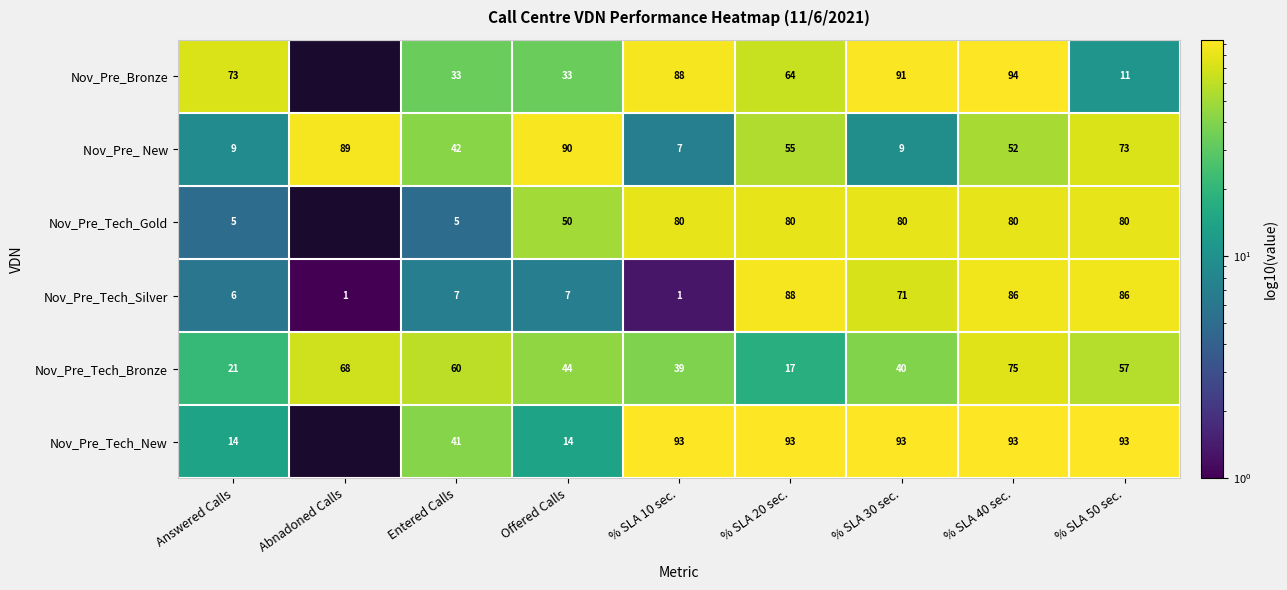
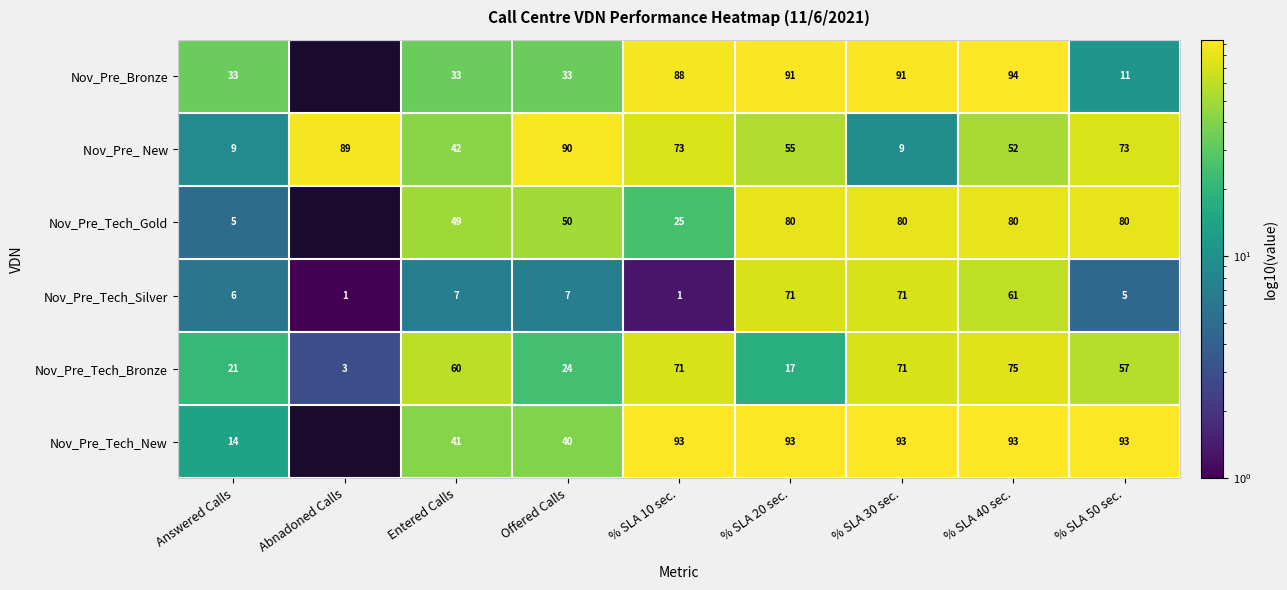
Nov_Pre_Bronze, Answered Calls: 73 -> 33
Nov_Pre_Bronze, % SLA 20 sec.: 64 -> 91
Nov_Pre_ New, % SLA 10 sec.: 7 -> 73
Nov_Pre_Tech_Gold, Entered Calls: 5 -> 49
Nov_Pre_Tech_Gold, % SLA 10 sec.: 80 -> 25
Nov_Pre_Tech_Silver, % SLA 20 sec.: 88 -> 71
Nov_Pre_Tech_Silver, % SLA 40 sec.: 86 -> 61
Nov_Pre_Tech_Silver, % SLA 50 sec.: 86 -> 5
Nov_Pre_Tech_Bronze, Abnadoned Calls: 68 -> 3
Nov_Pre_Tech_Bronze, Offered Calls: 44 -> 24
Nov_Pre_Tech_Bronze, % SLA 10 sec.: 39 -> 71
Nov_Pre_Tech_Bronze, % SLA 30 sec.: 40 -> 71
Nov_Pre_Tech_New, Offered Calls: 14 -> 40
